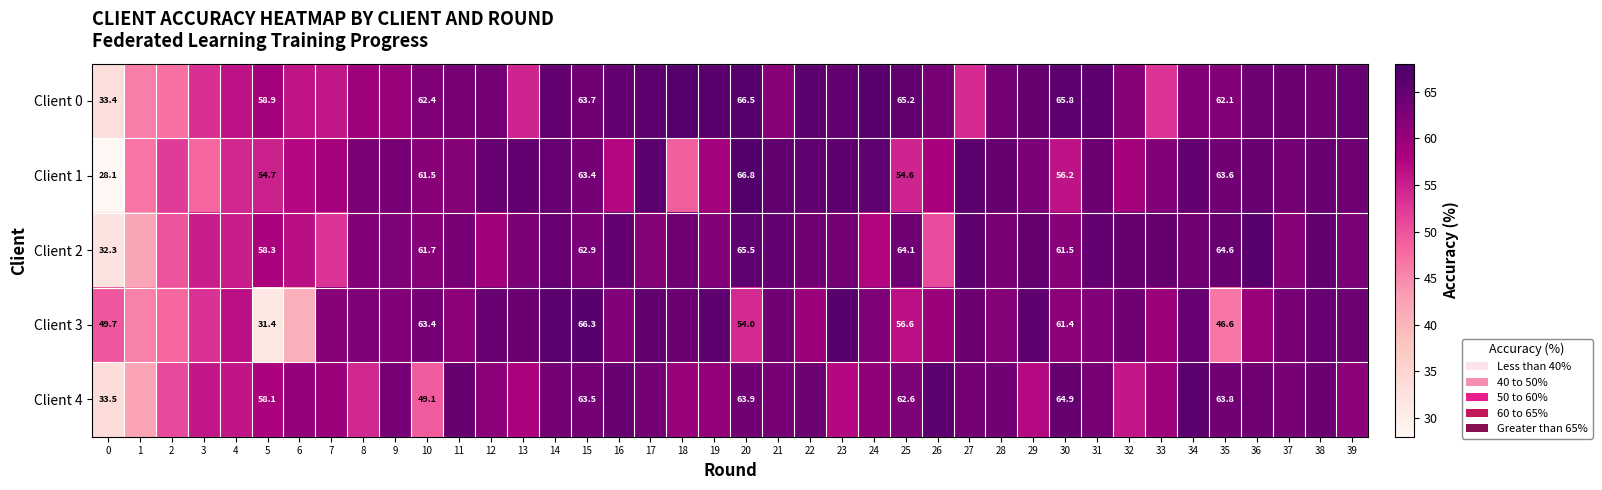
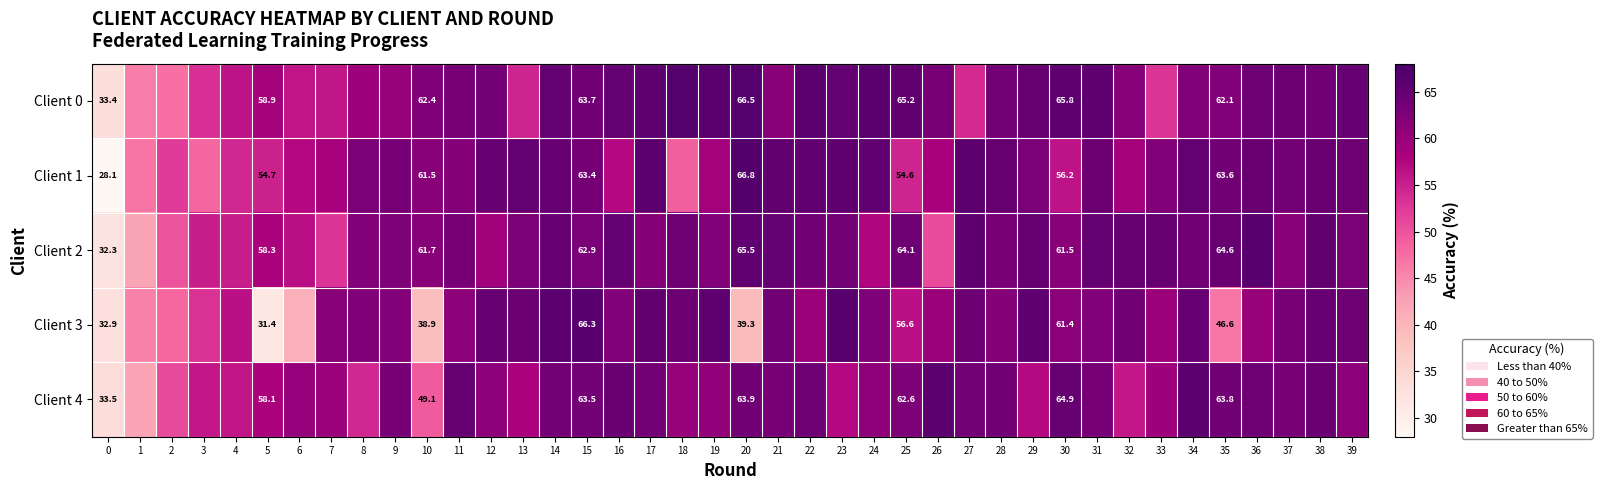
Client 3, 0: 49.7 -> 32.9
Client 3, 10: 63.4 -> 38.9
Client 3, 20: 54.0 -> 39.3
